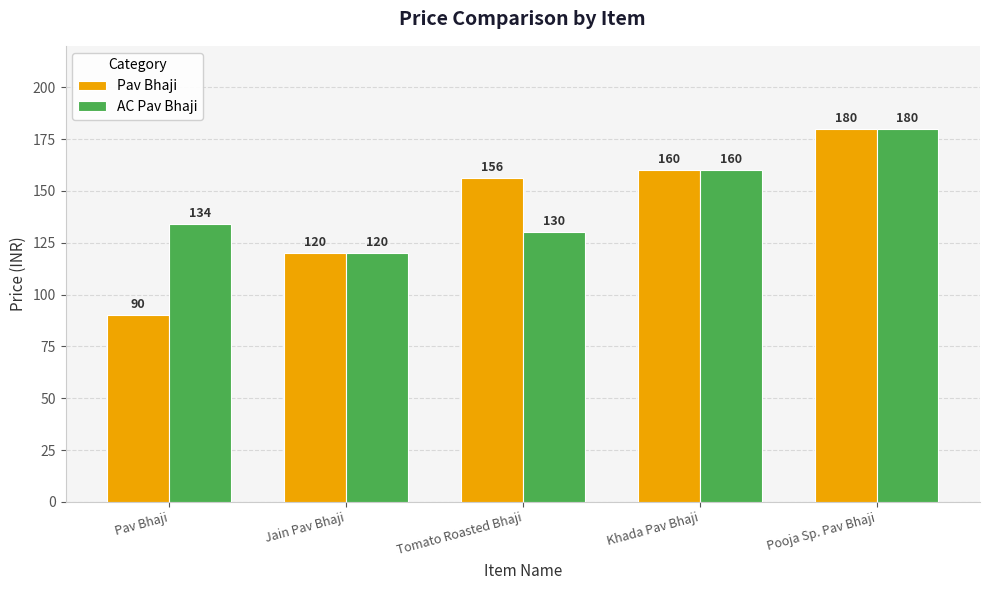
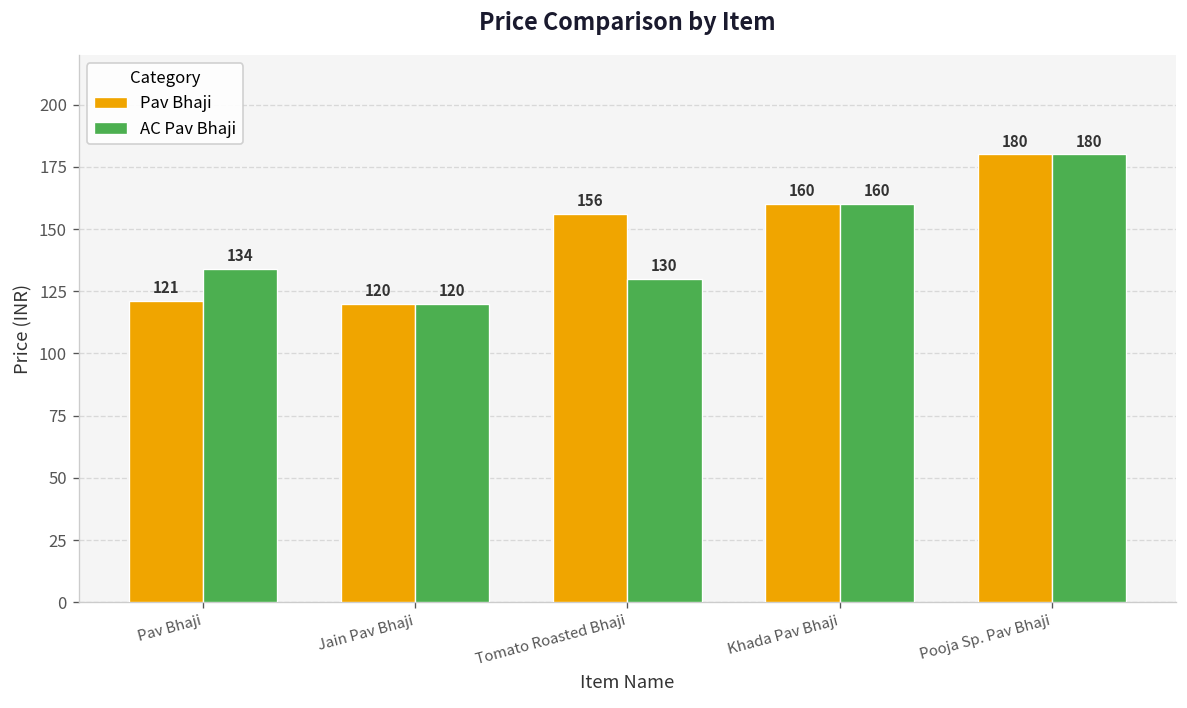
Pav Bhaji, Pav Bhaji: 90 -> 121
